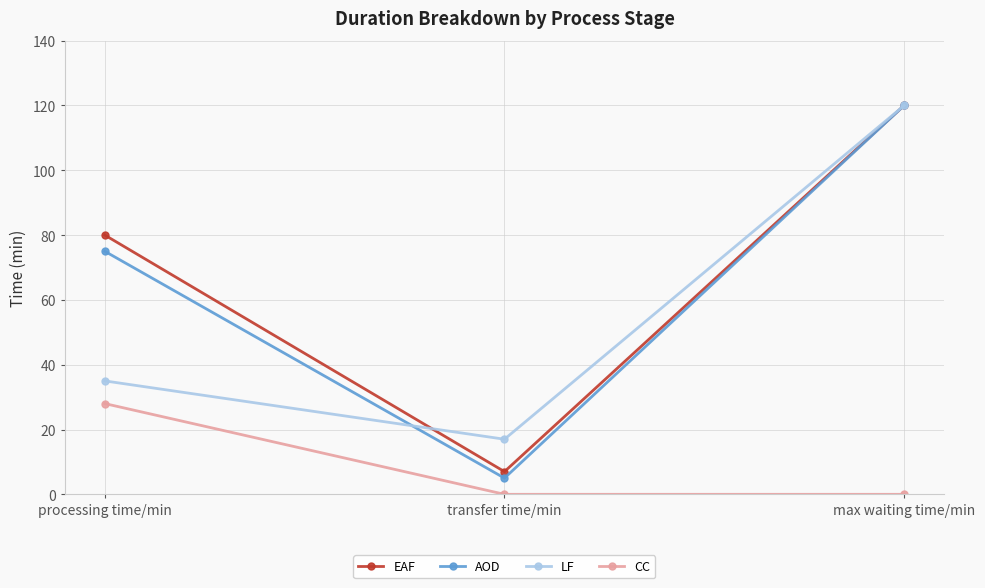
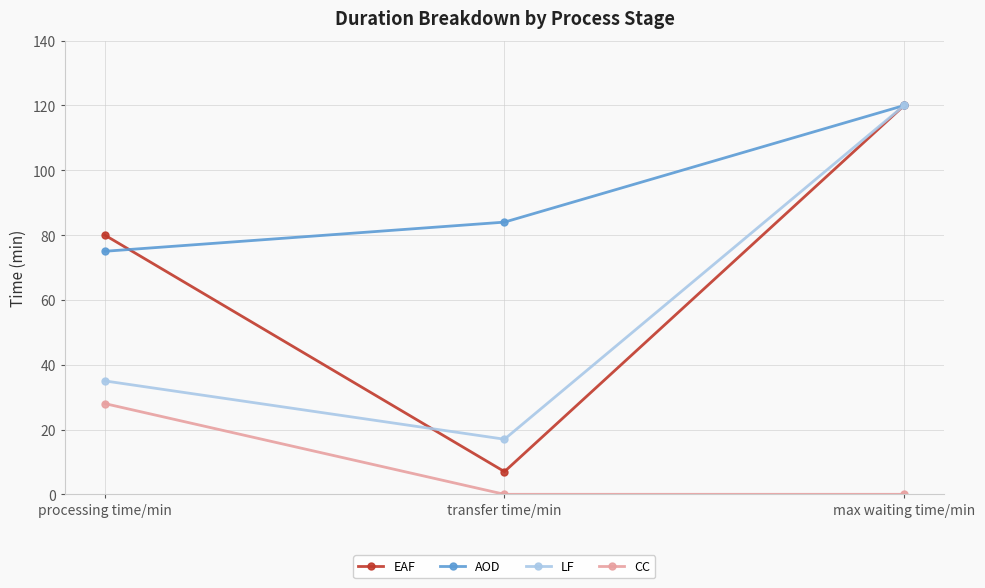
AOD, transfer time/min: 5 -> 84
